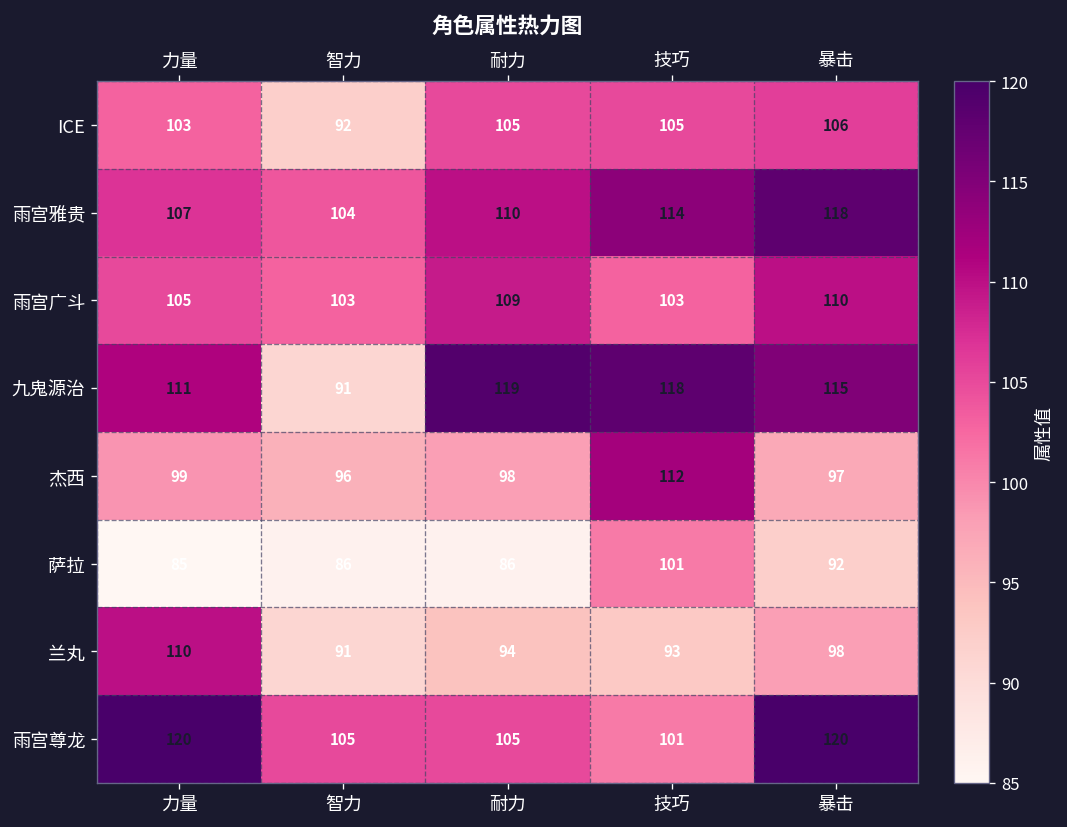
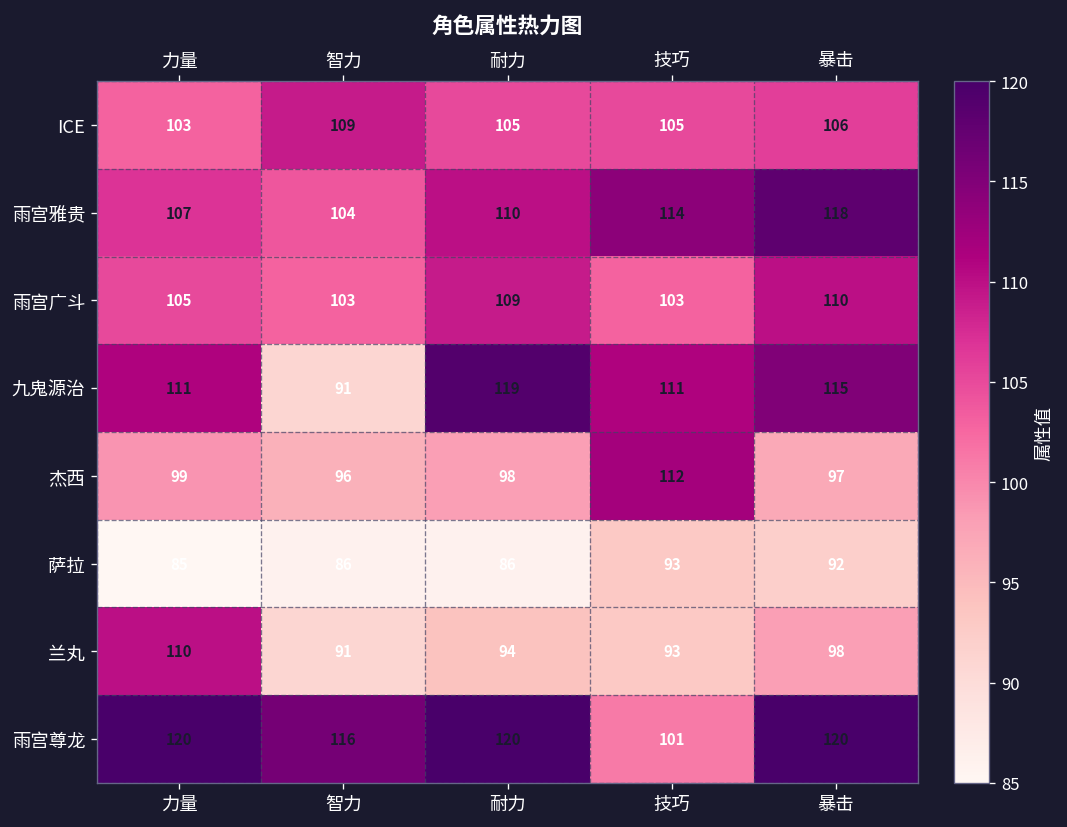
ICE, 智力: 92 -> 109
九鬼源治, 技巧: 118 -> 111
萨拉, 技巧: 101 -> 93
雨宫尊龙, 智力: 105 -> 116
雨宫尊龙, 耐力: 105 -> 120
